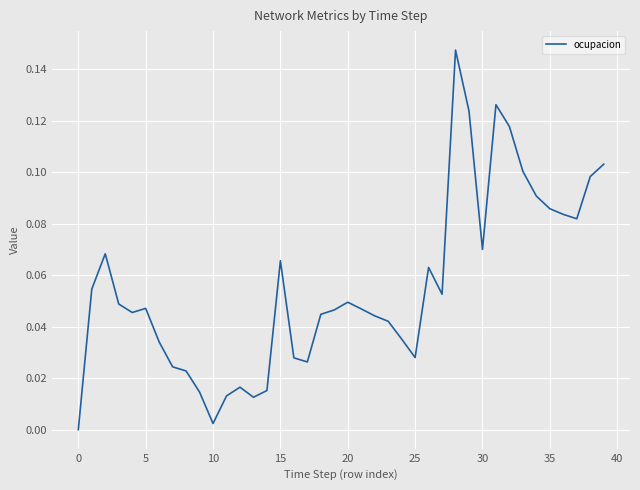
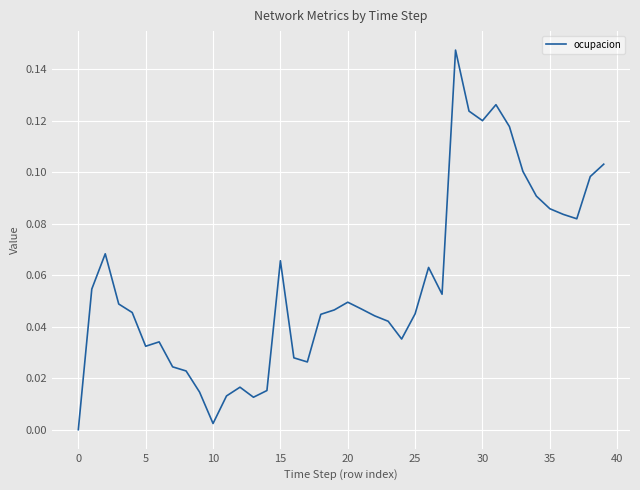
5: 0.047 -> 0.032
25: 0.028 -> 0.045
30: 0.07 -> 0.12
